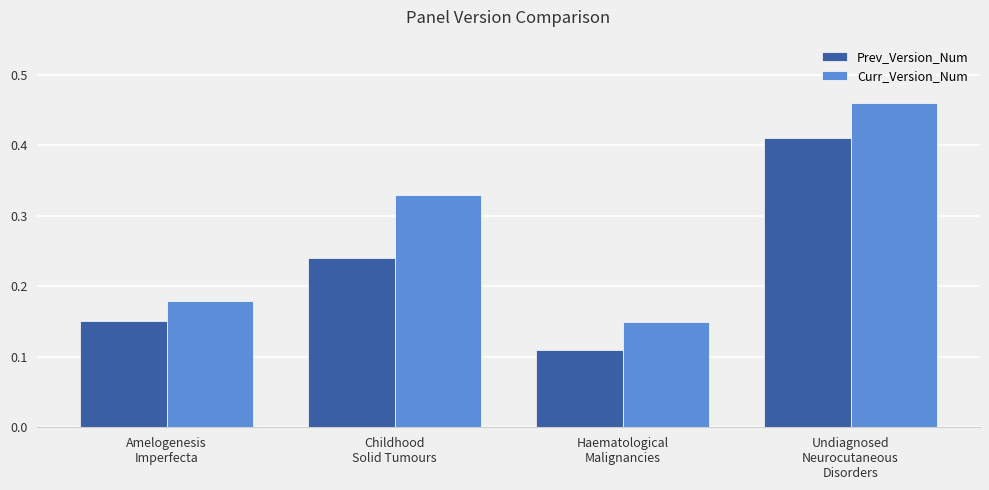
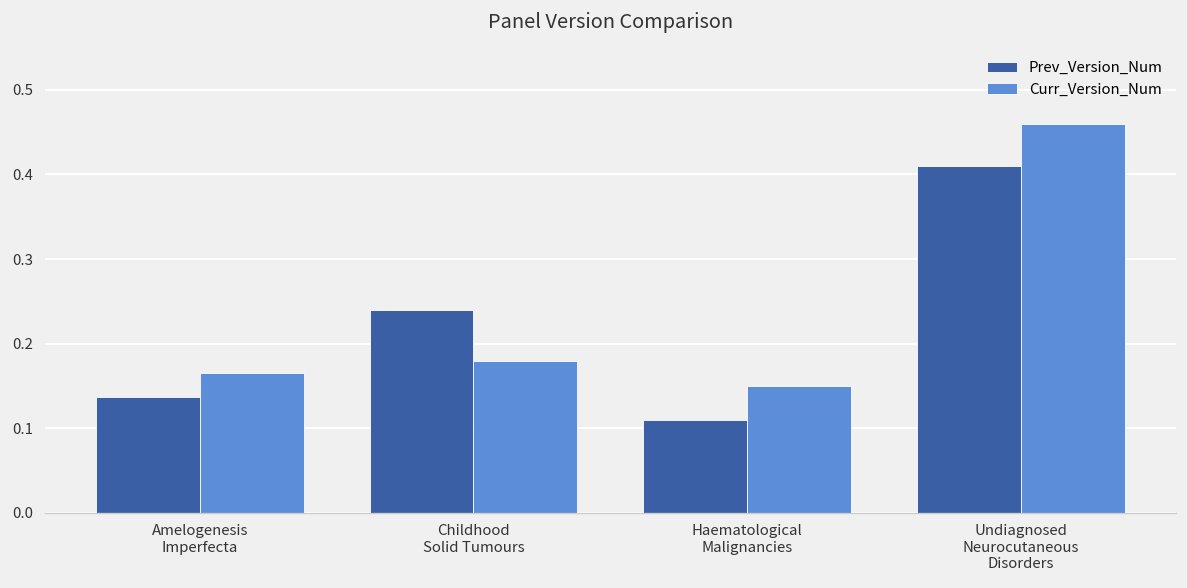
Prev_Version_Num, Amelogenesis Imperfecta: 0.15 -> 0.14
Curr_Version_Num, Amelogenesis Imperfecta: 0.18 -> 0.17
Curr_Version_Num, Childhood Solid Tumours: 0.33 -> 0.18
